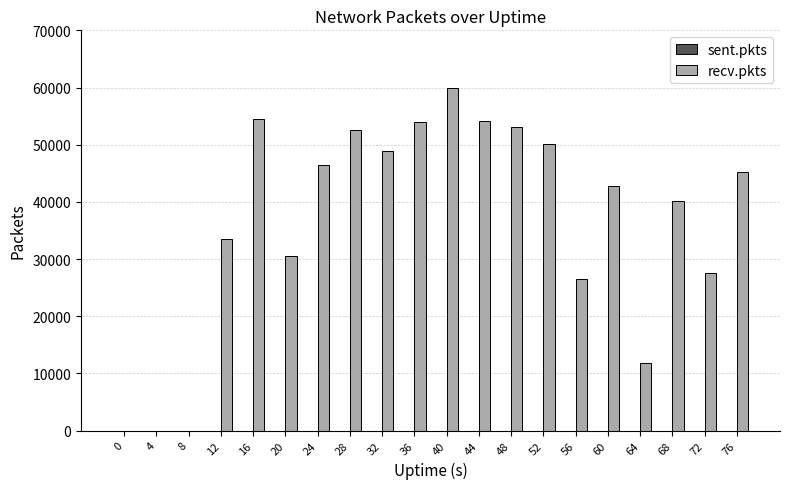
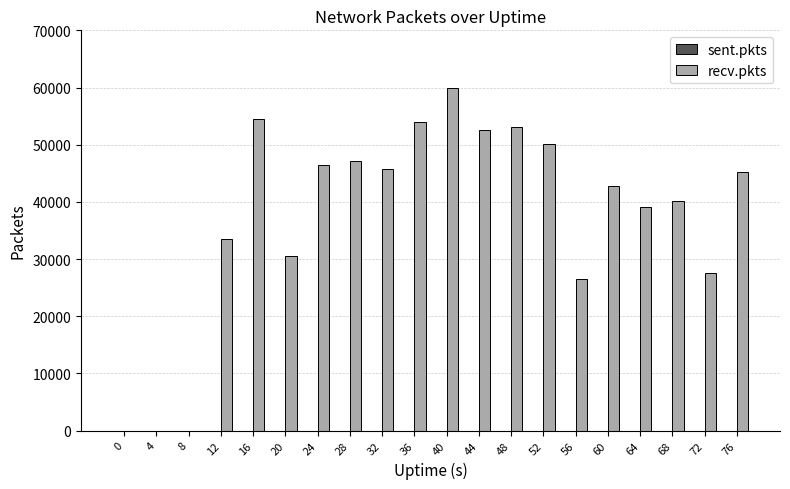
recv.pkts, 28: 53000 -> 47000
recv.pkts, 32: 49000 -> 46000
recv.pkts, 44: 54000 -> 53000
recv.pkts, 64: 12000 -> 39000
